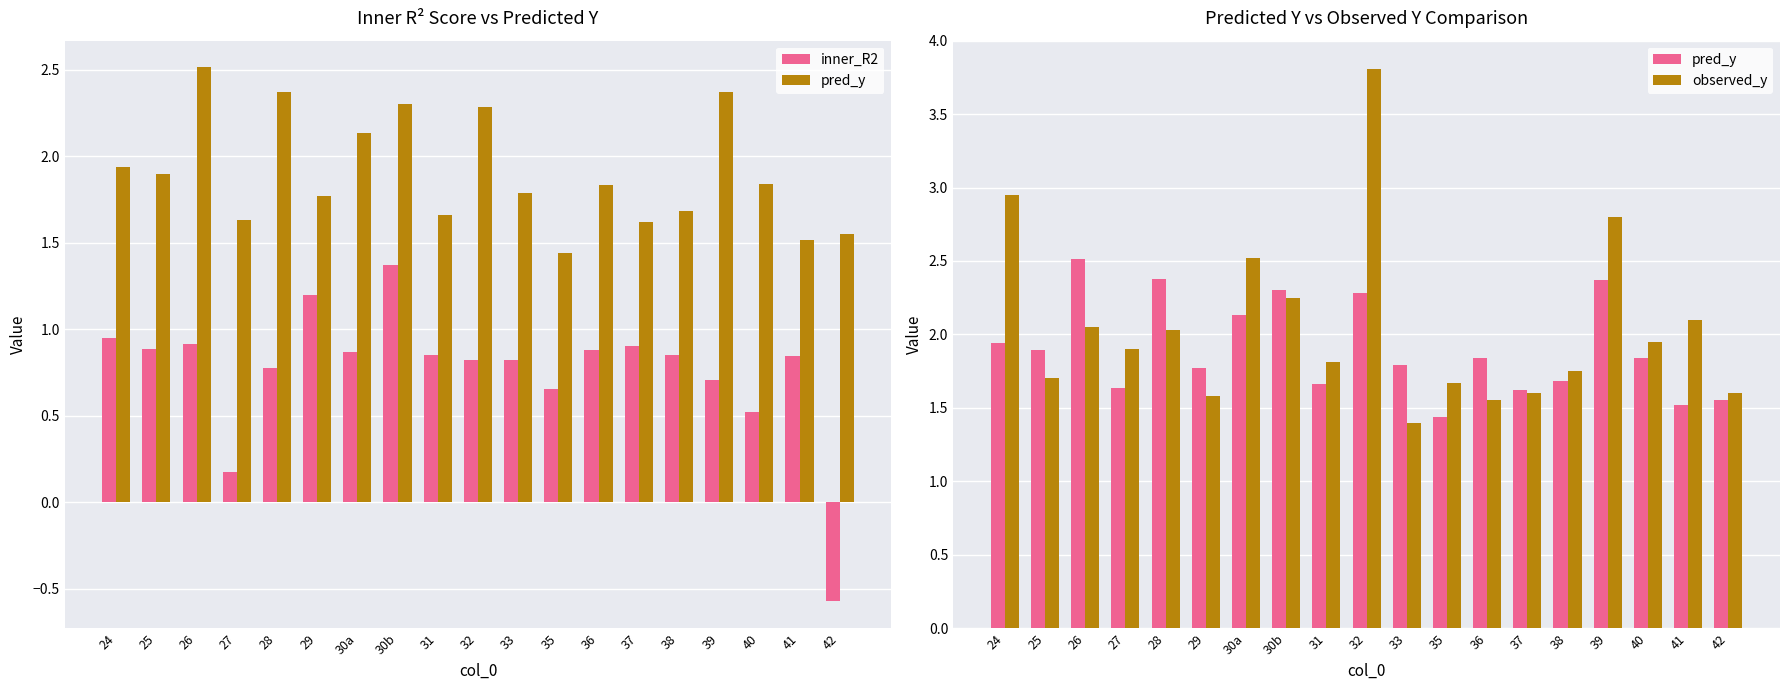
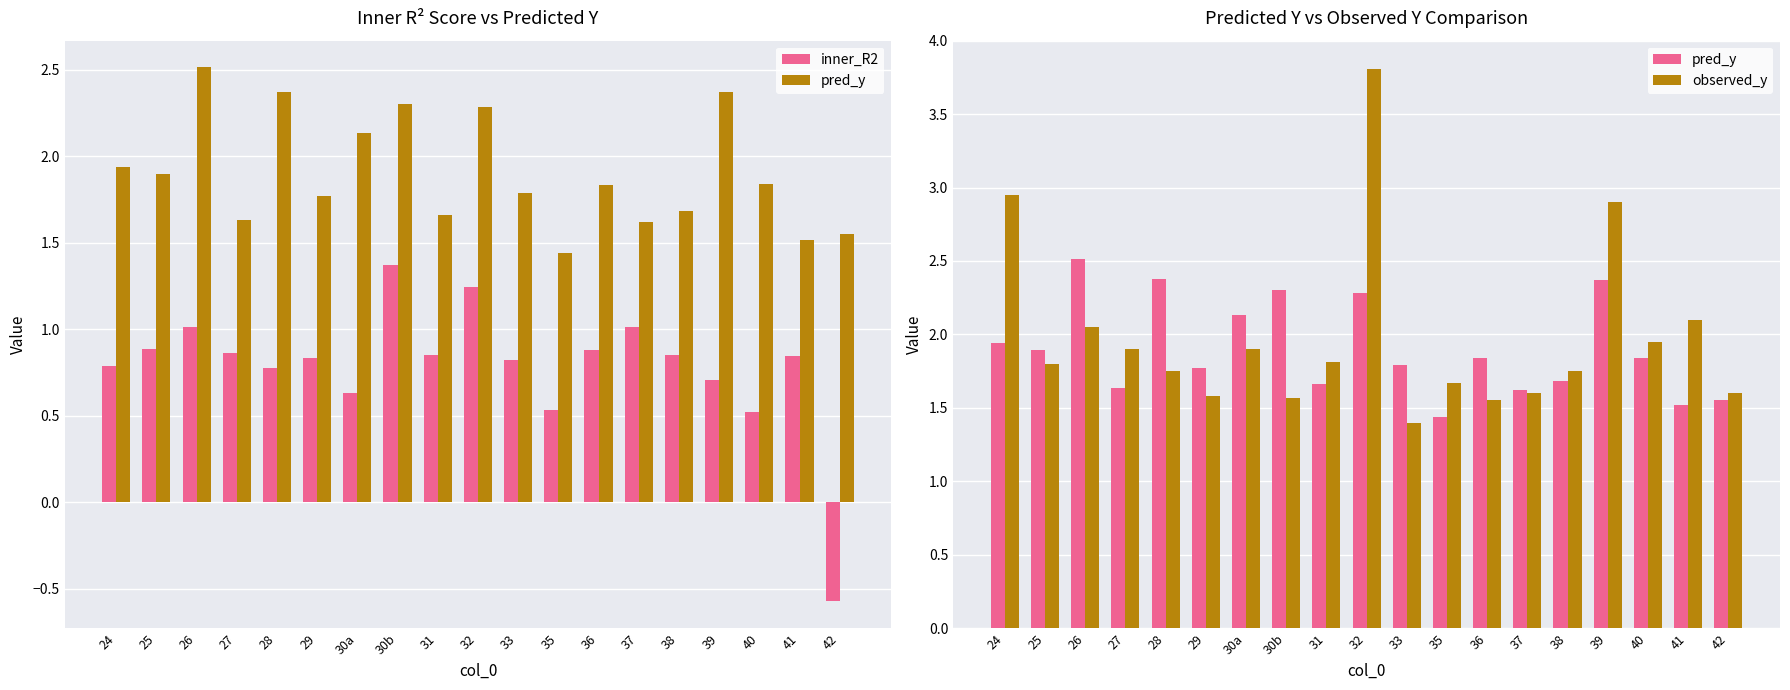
Inner R² Score vs Predicted Y, inner_R2, 24: 0.95 -> 0.79
Inner R² Score vs Predicted Y, inner_R2, 26: 0.92 -> 1.01
Inner R² Score vs Predicted Y, inner_R2, 27: 0.18 -> 0.86
Inner R² Score vs Predicted Y, inner_R2, 29: 1.20 -> 0.84
Inner R² Score vs Predicted Y, inner_R2, 30a: 0.87 -> 0.63
Inner R² Score vs Predicted Y, inner_R2, 32: 0.82 -> 1.24
Inner R² Score vs Predicted Y, inner_R2, 35: 0.66 -> 0.53
Inner R² Score vs Predicted Y, inner_R2, 37: 0.90 -> 1.01
Predicted Y vs Observed Y Comparison, observed_y, 25: 1.7 -> 1.8
Predicted Y vs Observed Y Comparison, observed_y, 28: 2.03 -> 1.75
Predicted Y vs Observed Y Comparison, observed_y, 30a: 2.52 -> 1.90
Predicted Y vs Observed Y Comparison, observed_y, 30b: 2.25 -> 1.57
Predicted Y vs Observed Y Comparison, observed_y, 39: 2.8 -> 2.9
